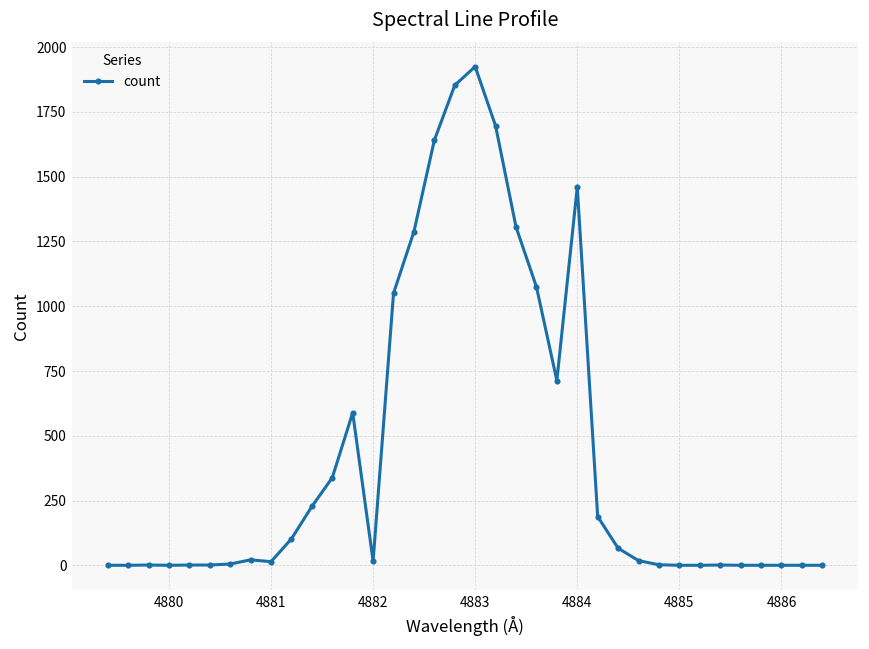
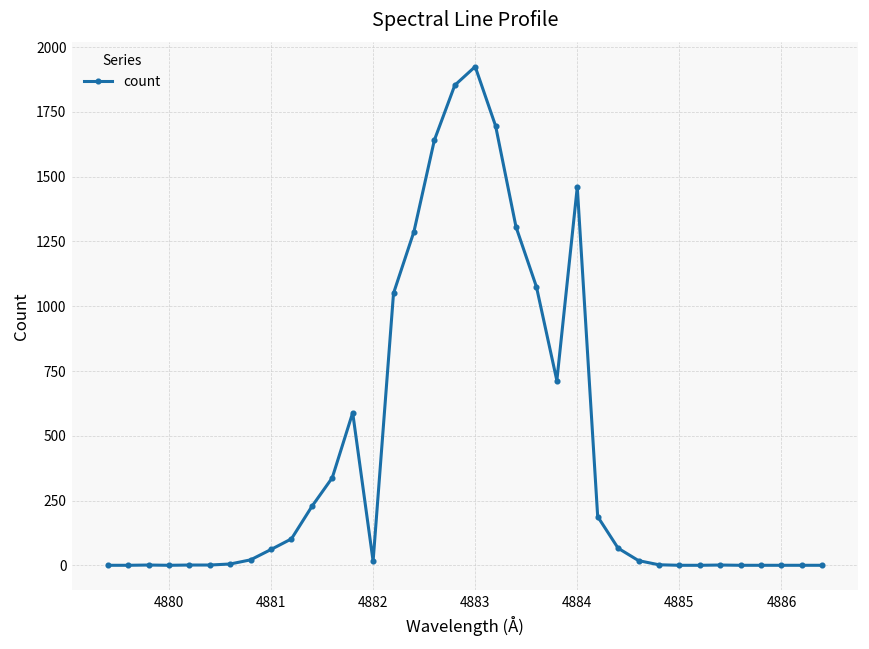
4881: 10 -> 60
